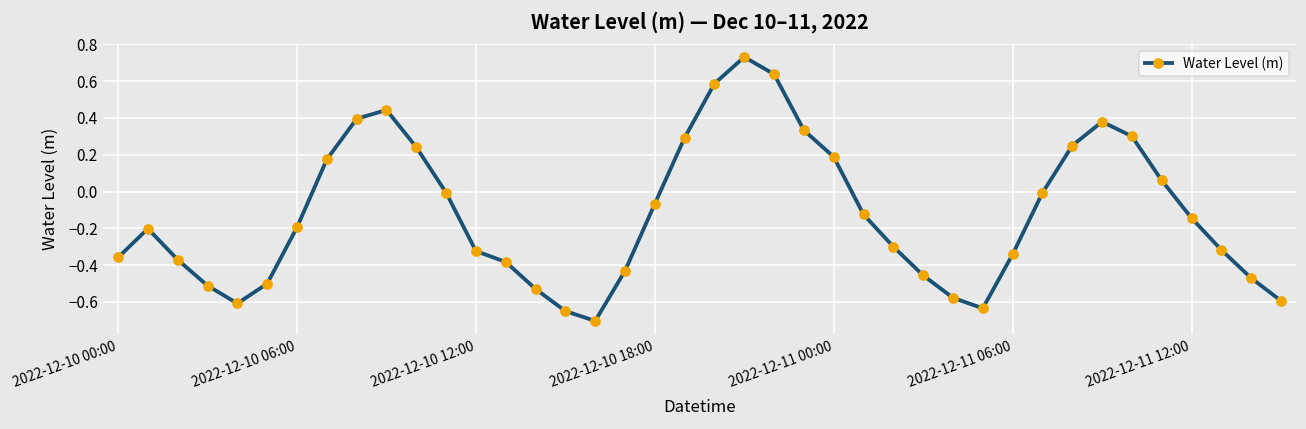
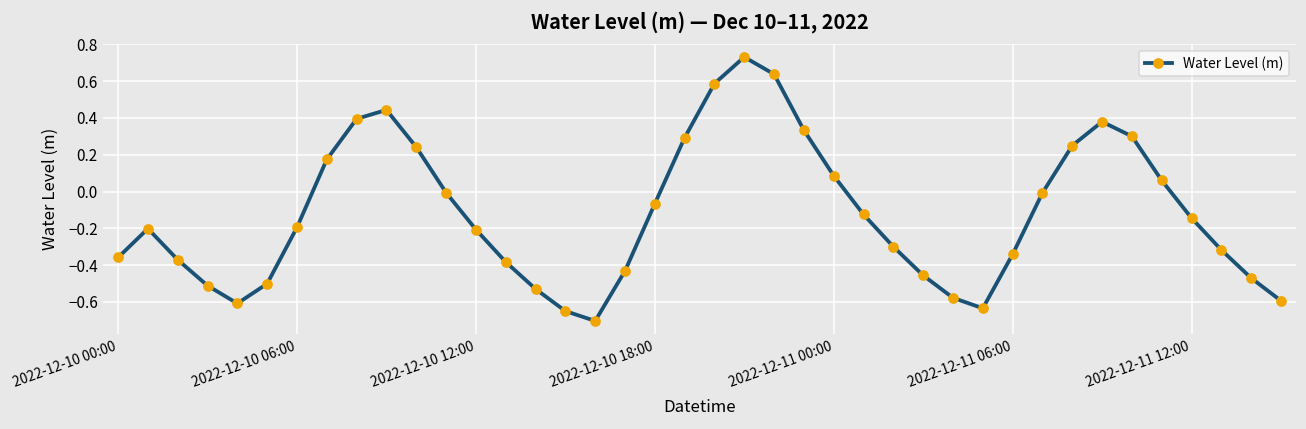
2022-12-10 12:00: -0.32 -> -0.21
2022-12-11 00:00: 0.19 -> 0.09
